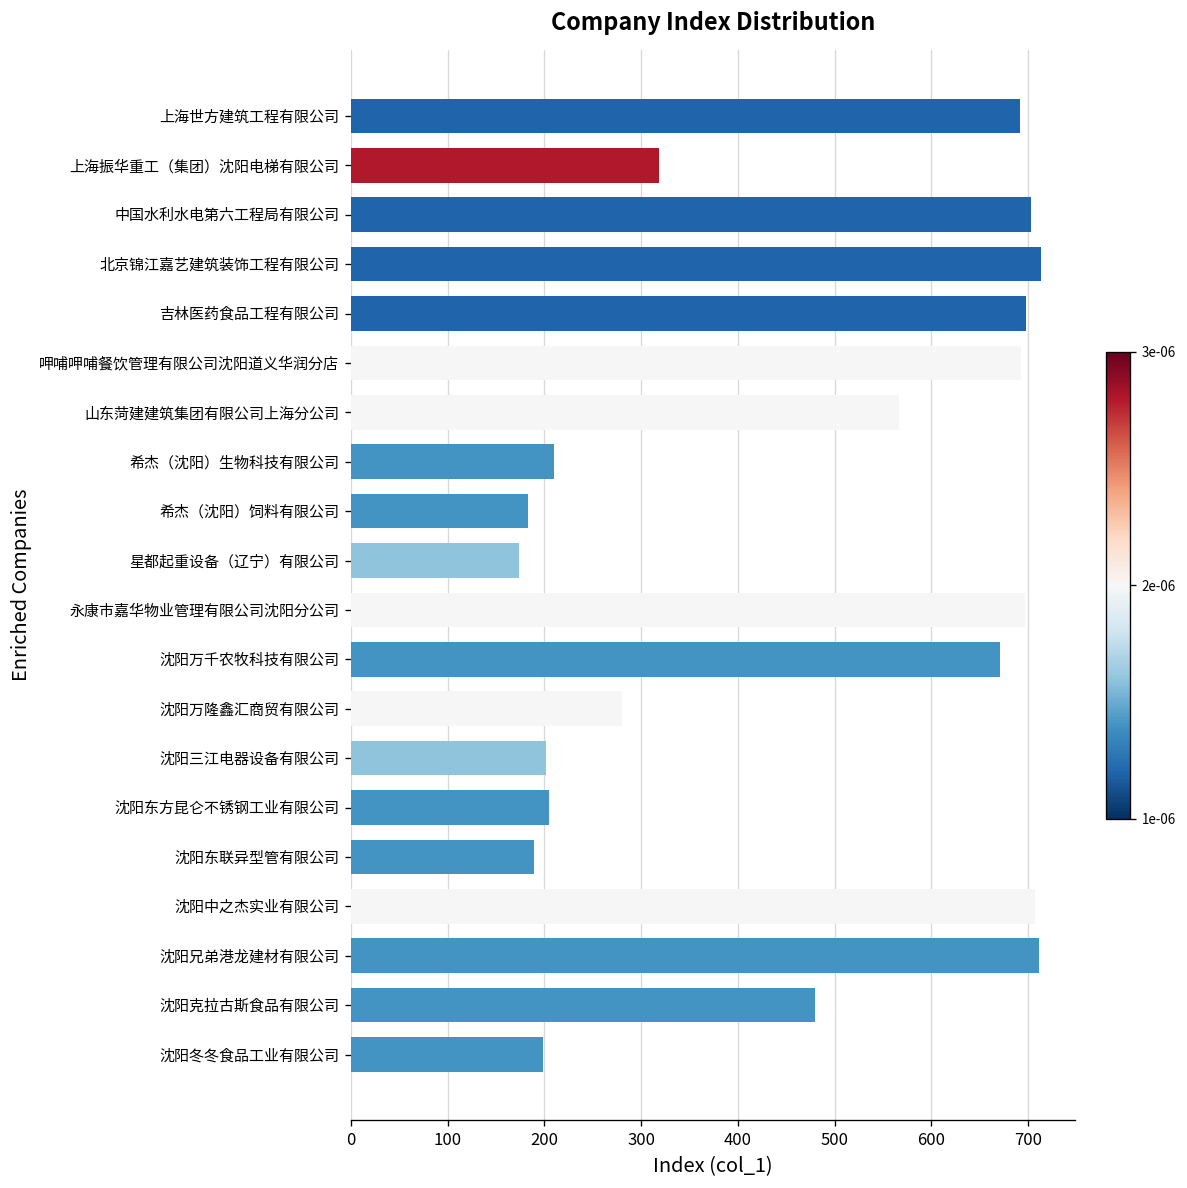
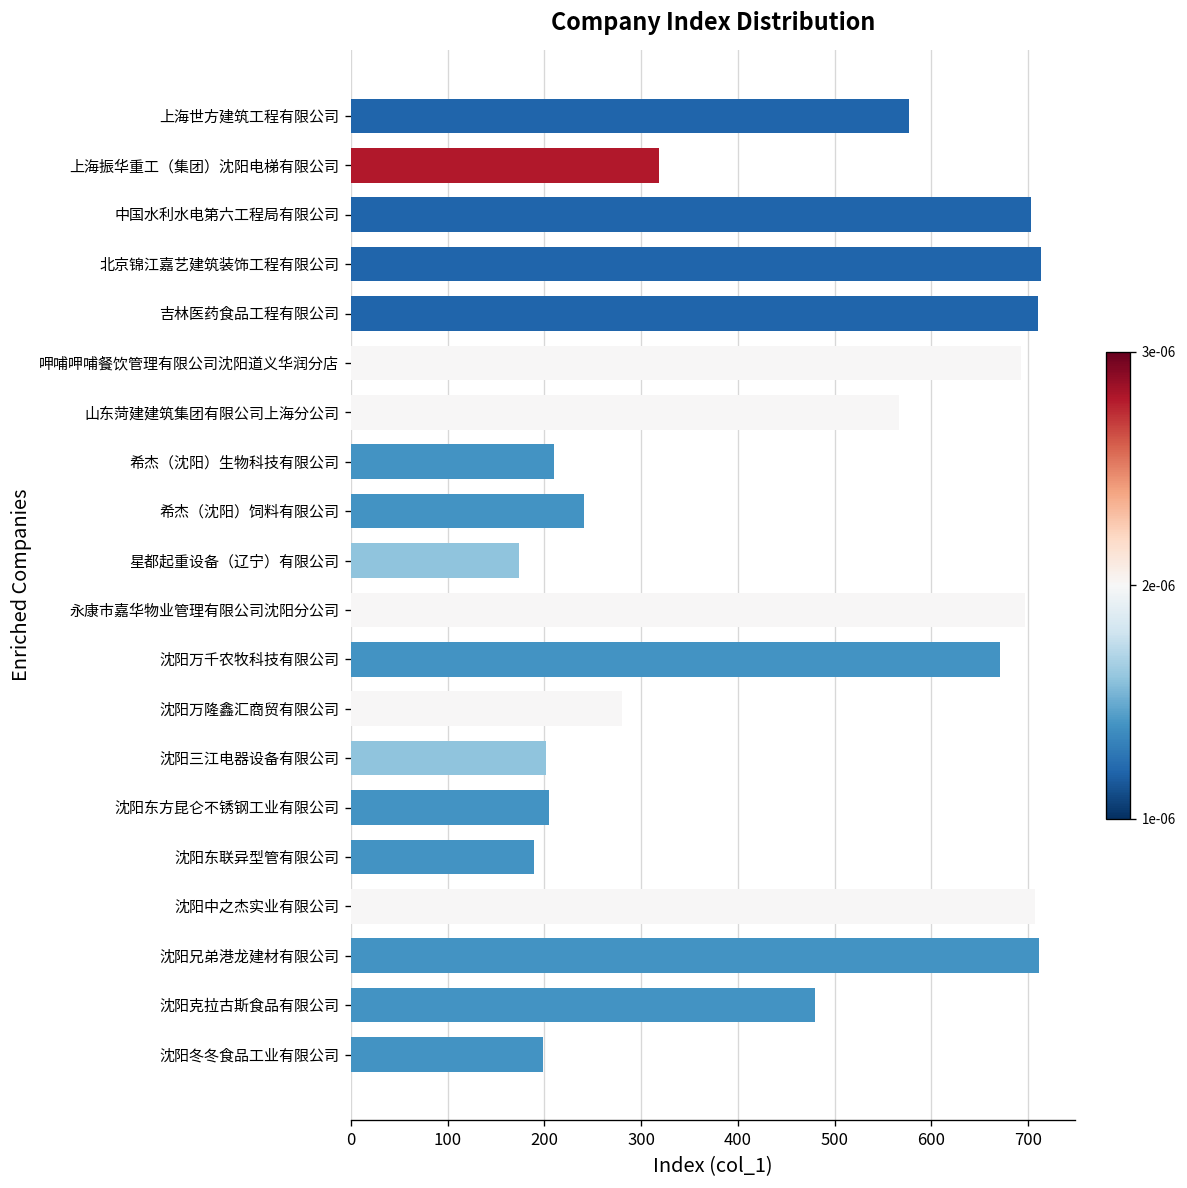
上海世方建筑工程有限公司: 690 -> 580
吉林医药食品工程有限公司: 700 -> 710
希杰（沈阳）饲料有限公司: 180 -> 240
